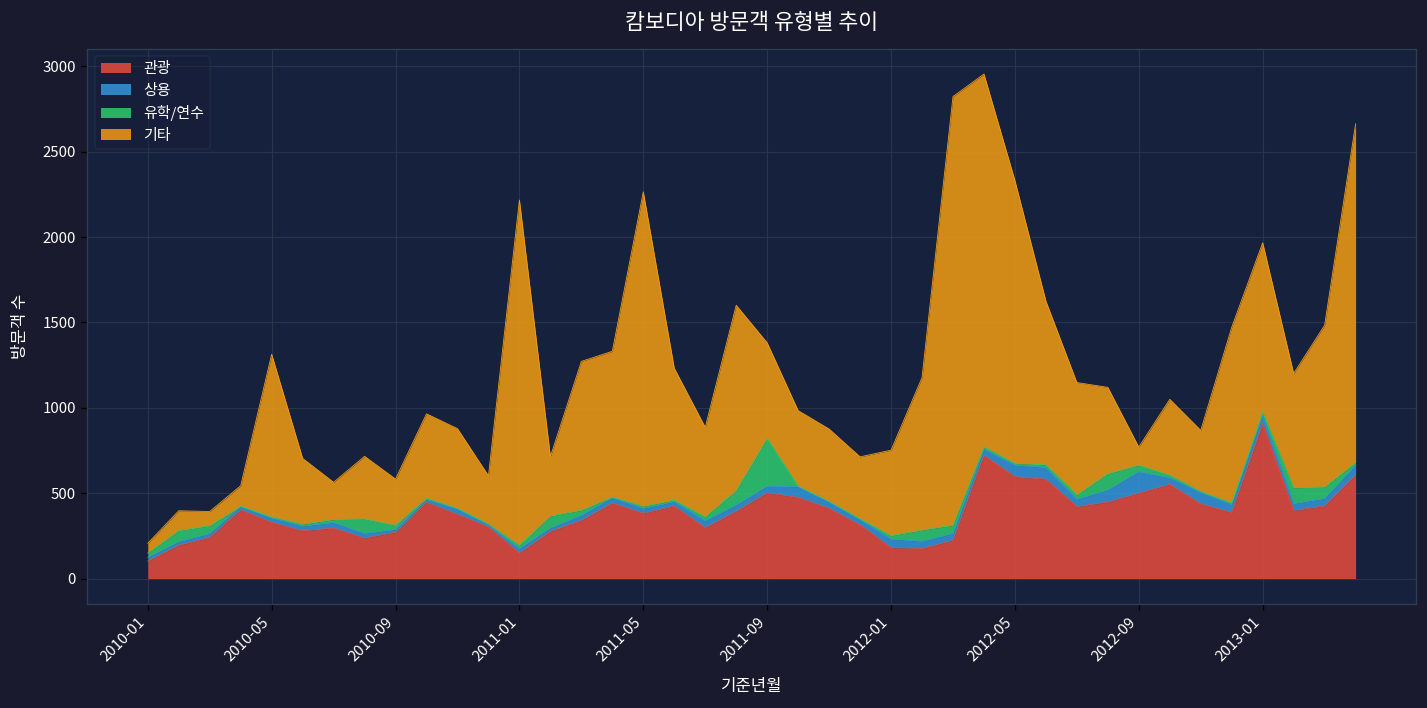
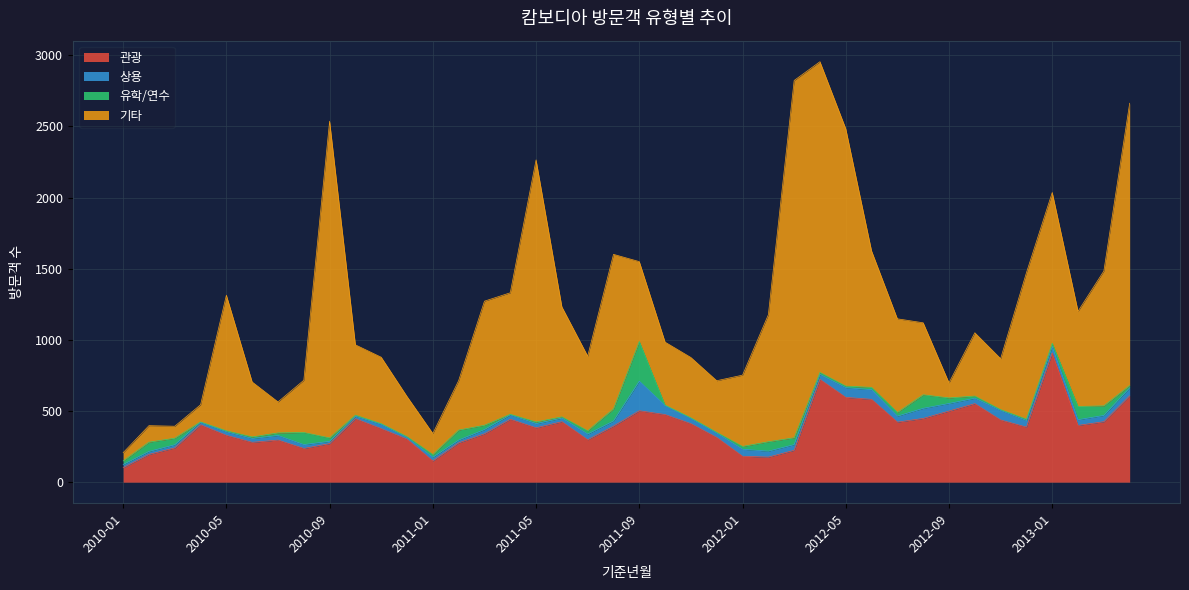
기타, 2010-09: 270 -> 2230
기타, 2011-01: 2020 -> 150
상용, 2011-09: 40 -> 210
기타, 2012-05: 1660 -> 1810
상용, 2012-09: 130 -> 50
기타, 2013-01: 990 -> 1060
